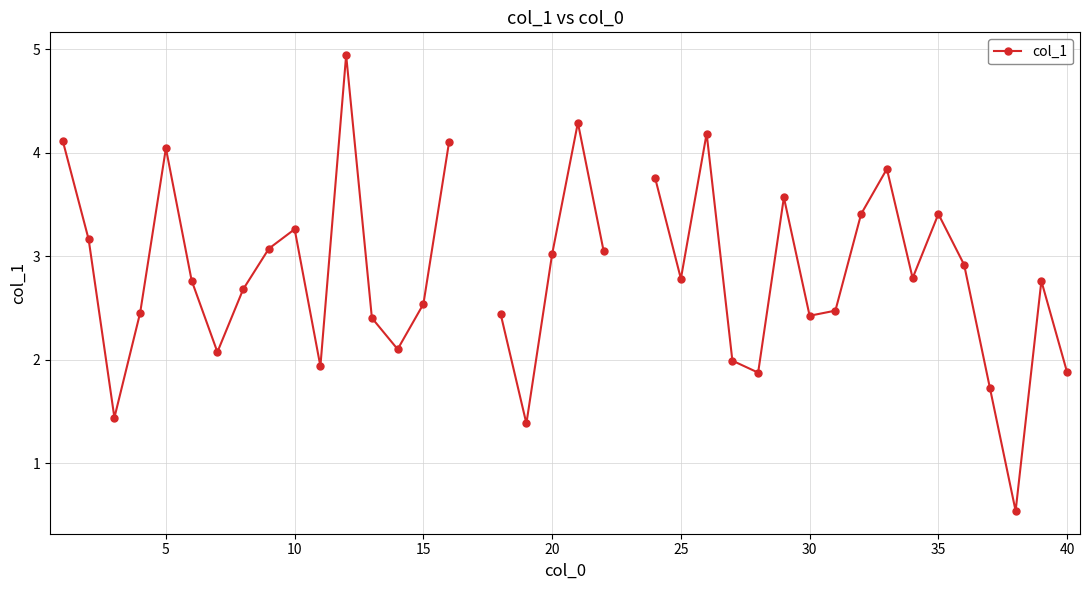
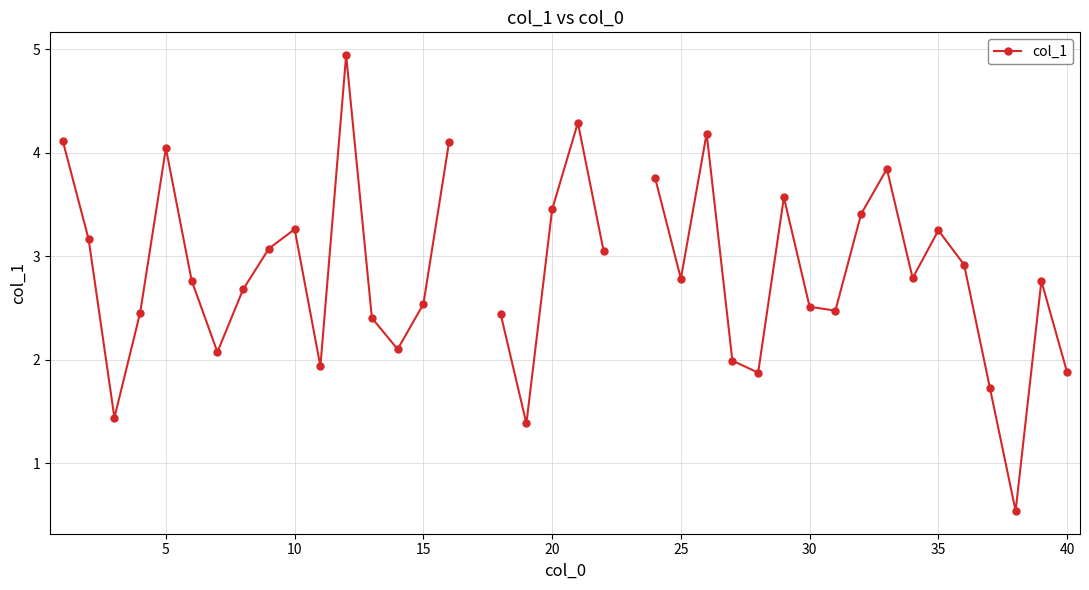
20: 3.02 -> 3.45
30: 2.43 -> 2.51
35: 3.41 -> 3.25
